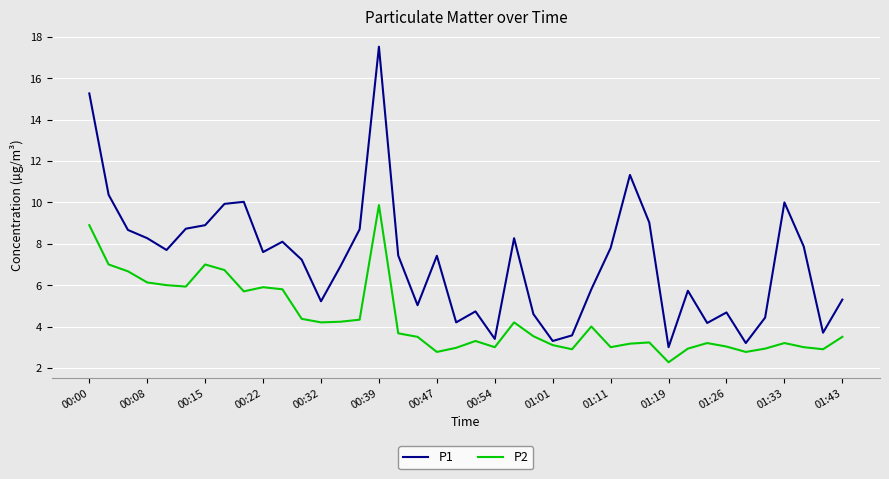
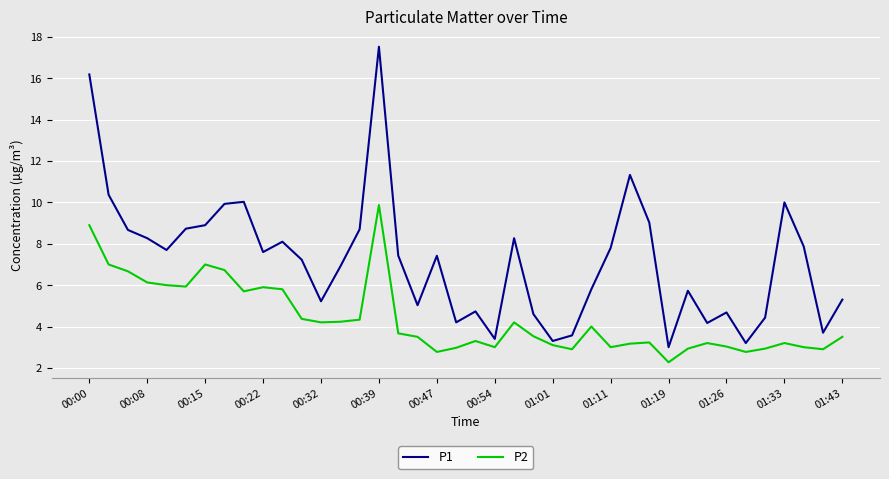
P1, 00:00: 15.3 -> 16.2
